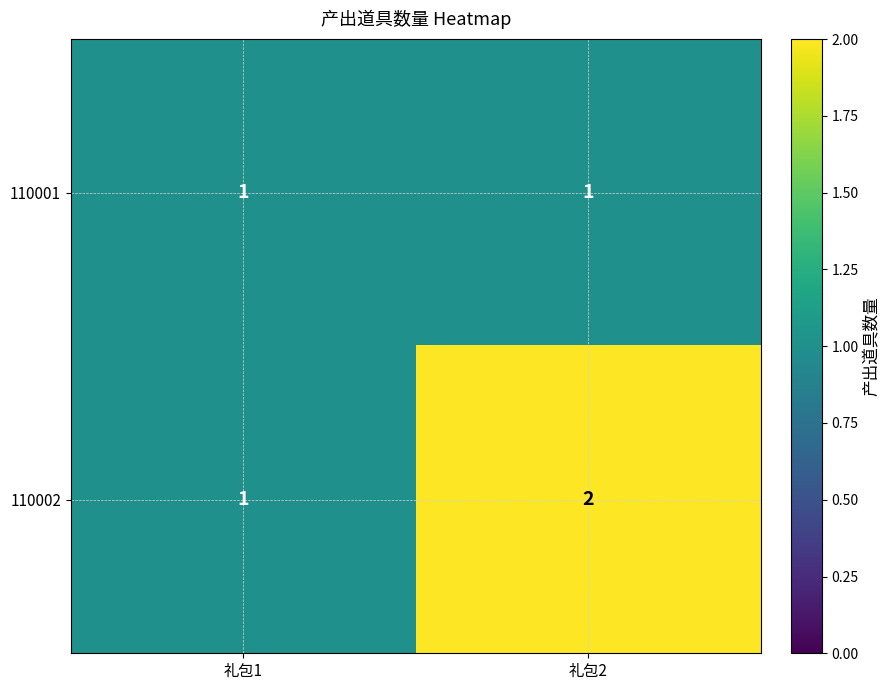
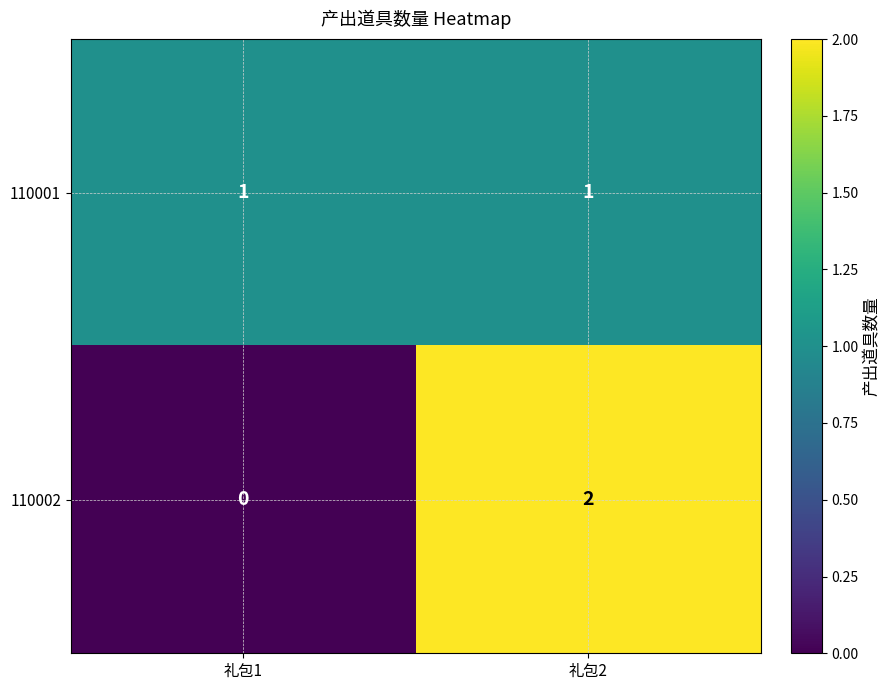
110002, 礼包1: 1 -> 0
